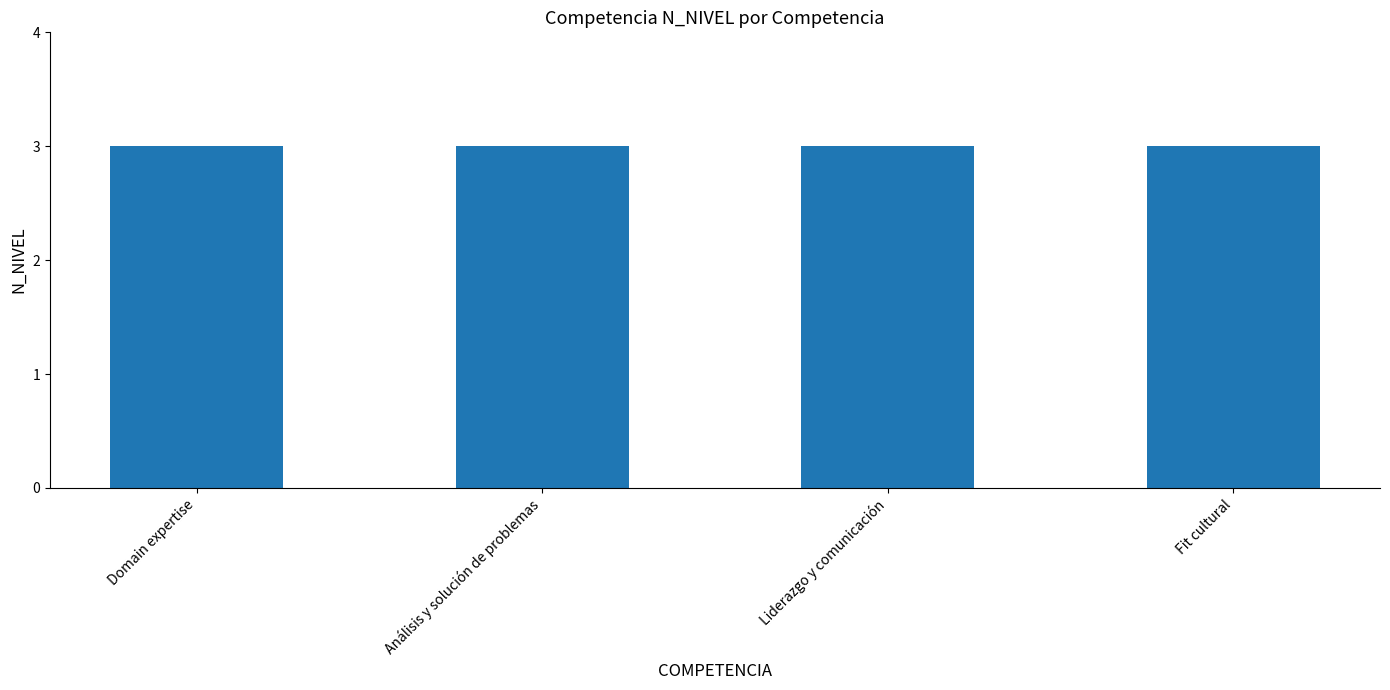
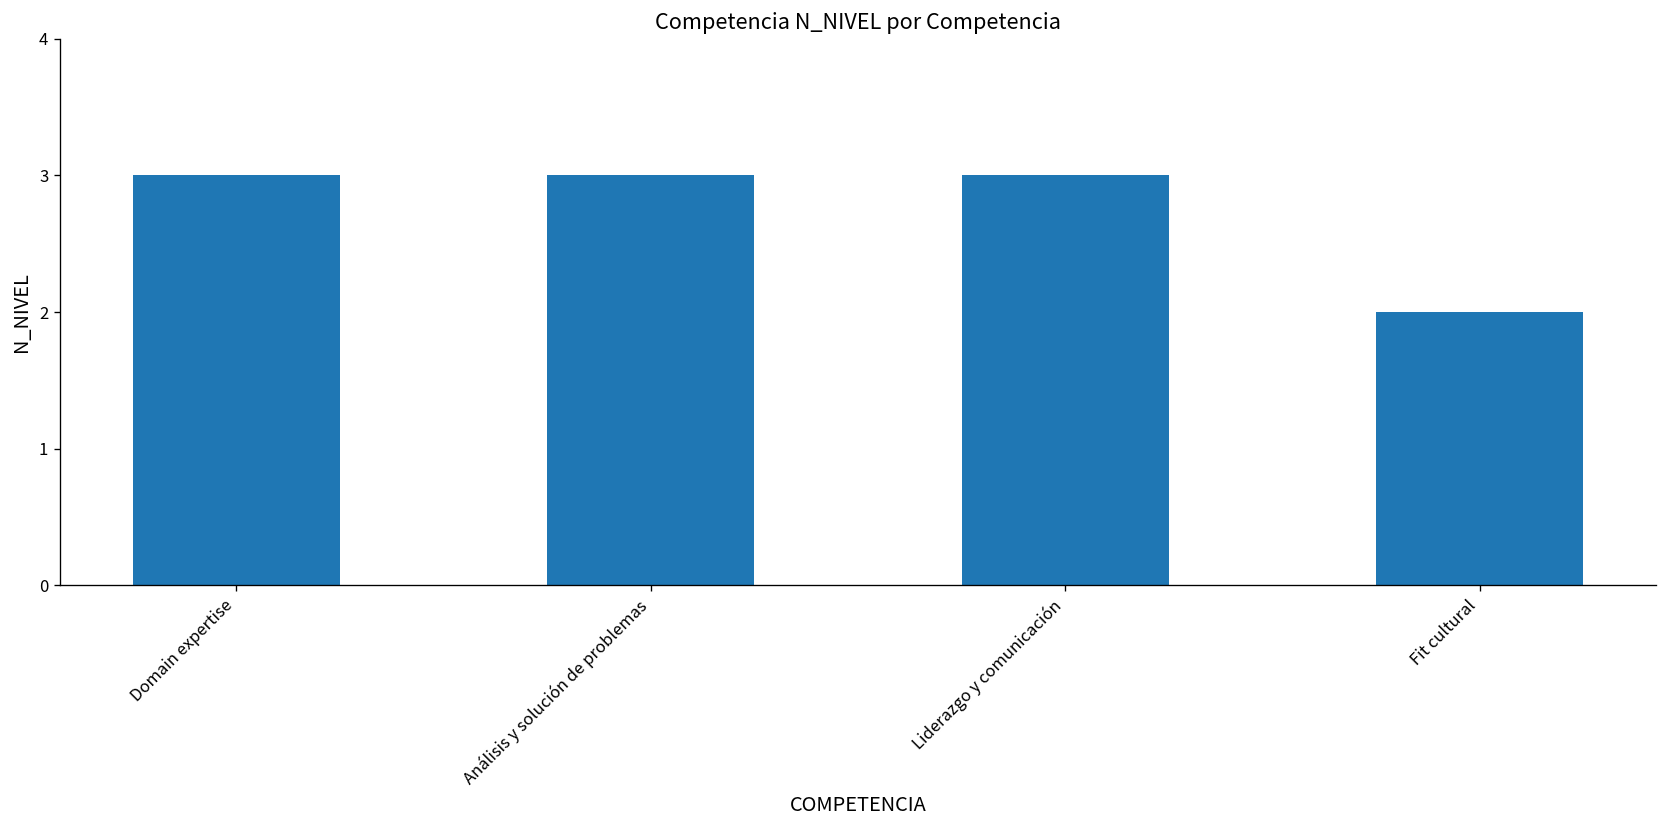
Fit cultural: 3 -> 2
